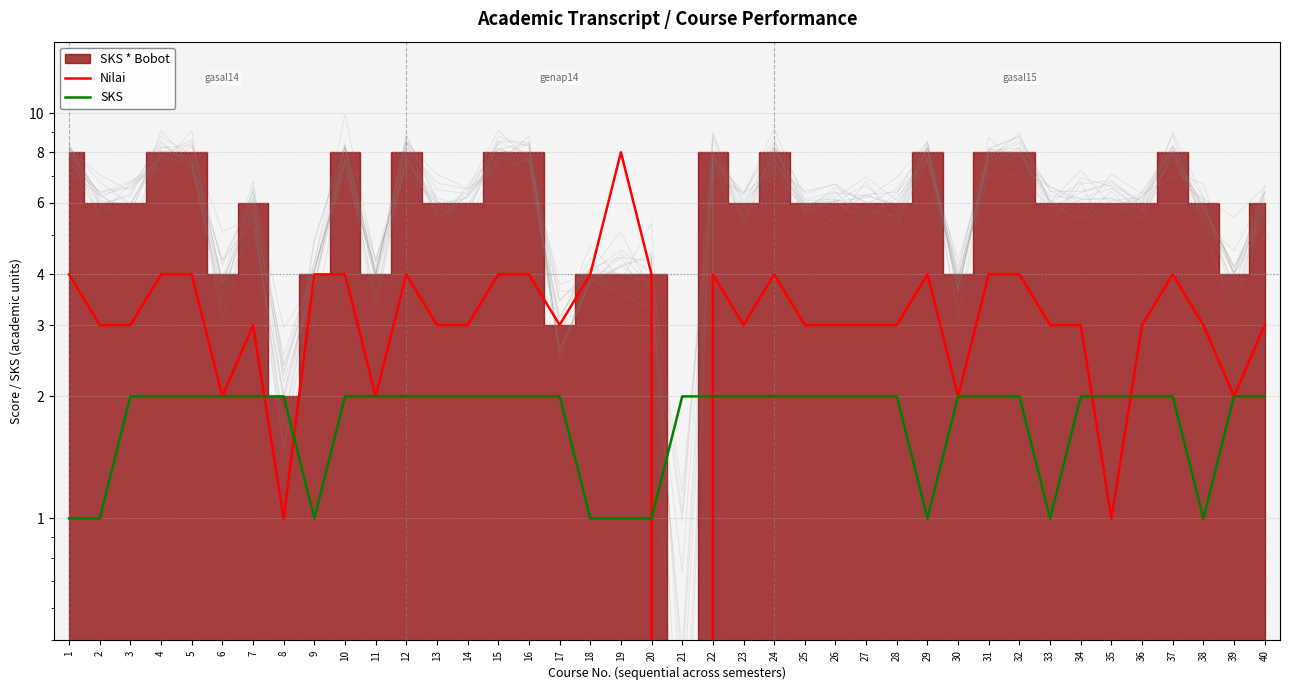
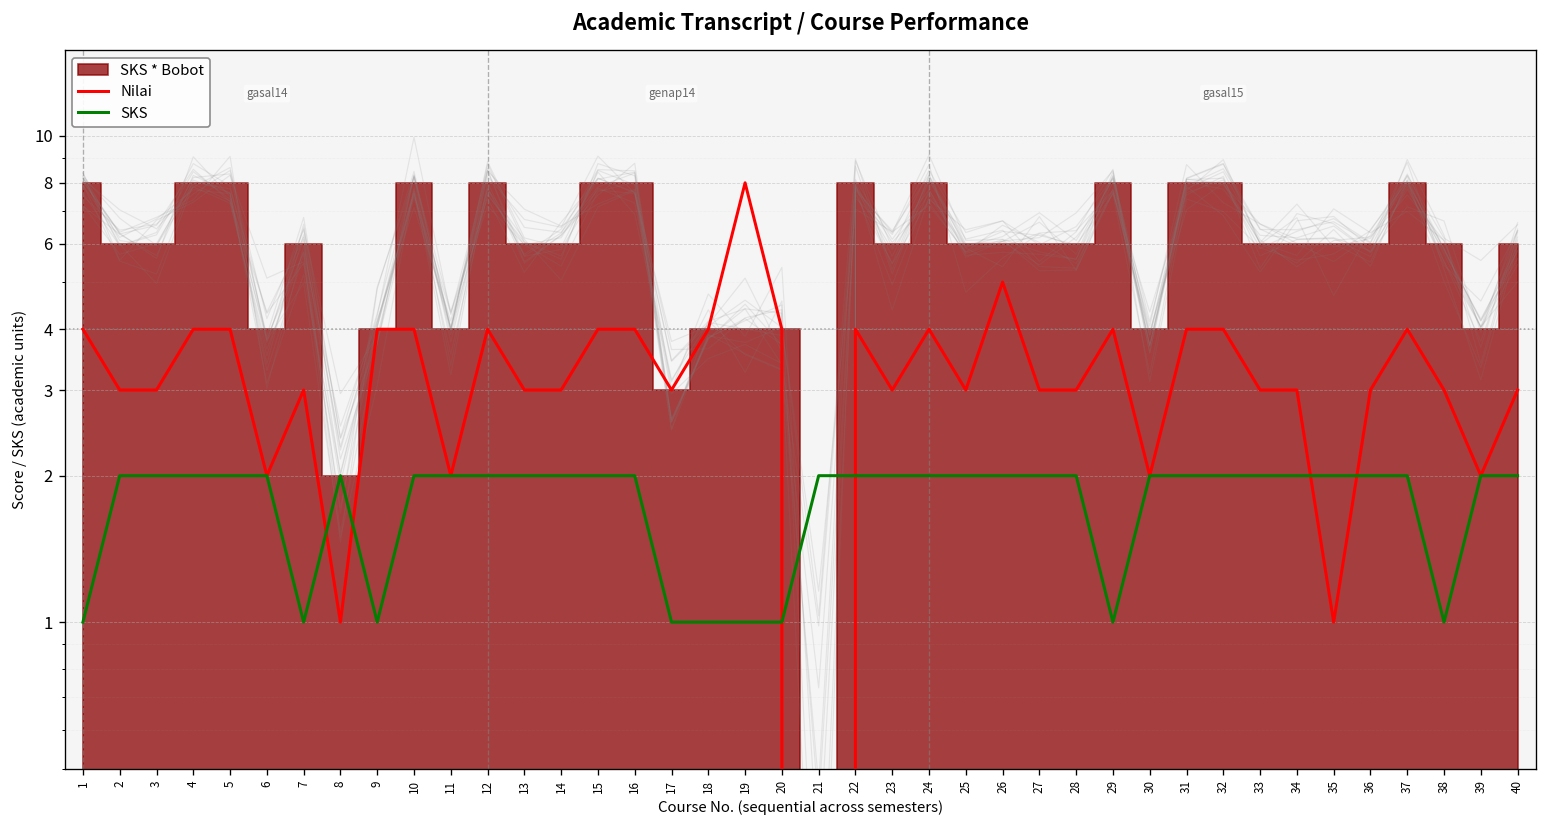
SKS, 2: 1 -> 2
SKS, 7: 2 -> 1
SKS, 17: 2 -> 1
Nilai, 26: 3 -> 5
SKS, 33: 1 -> 2
